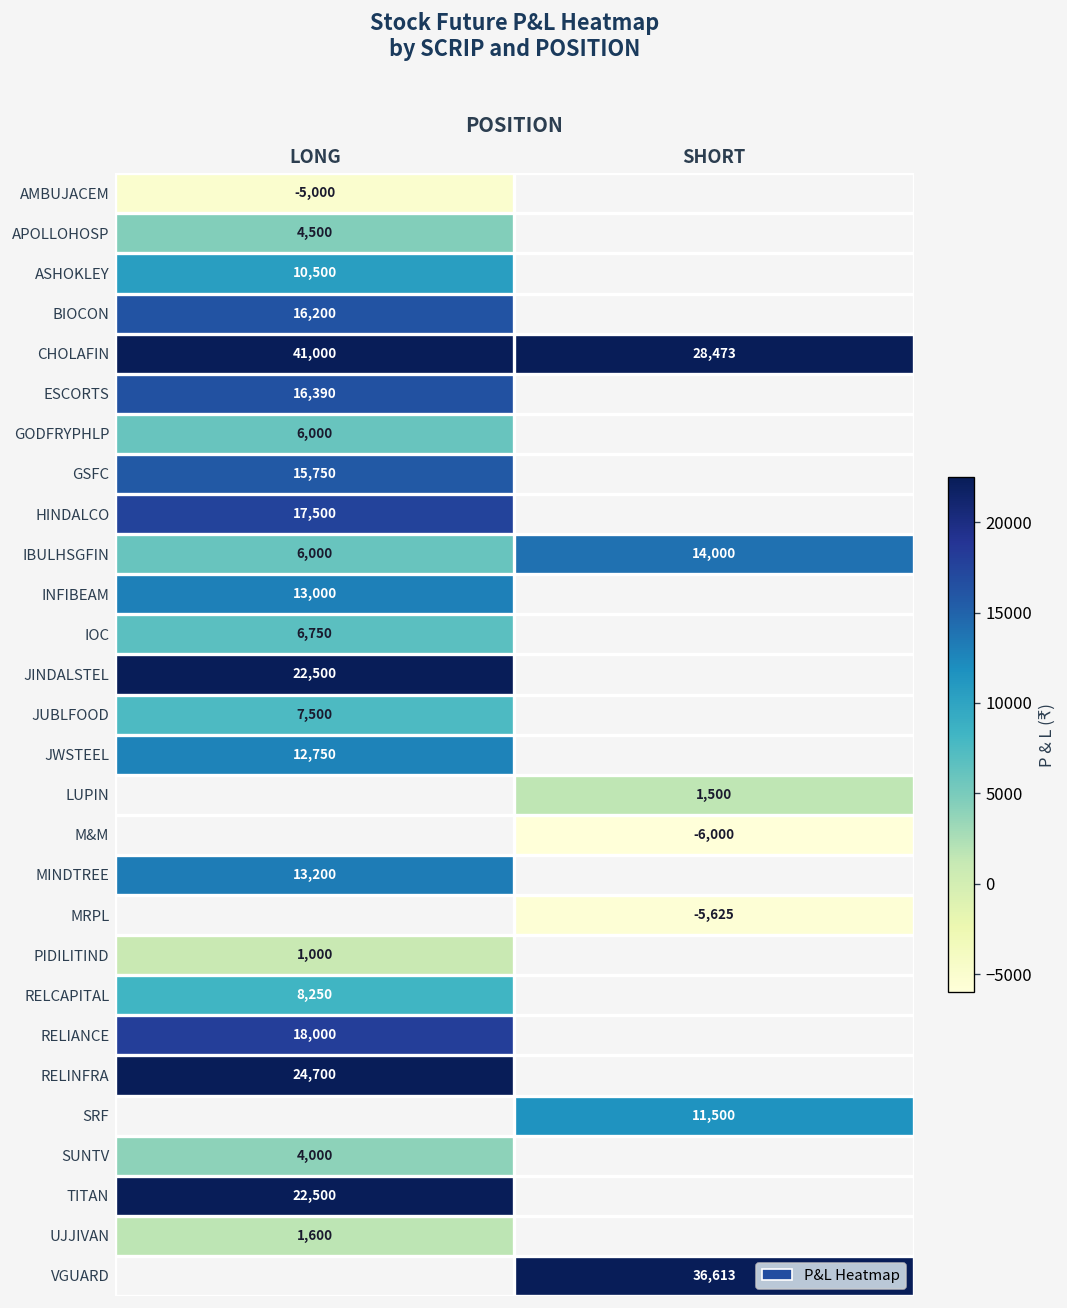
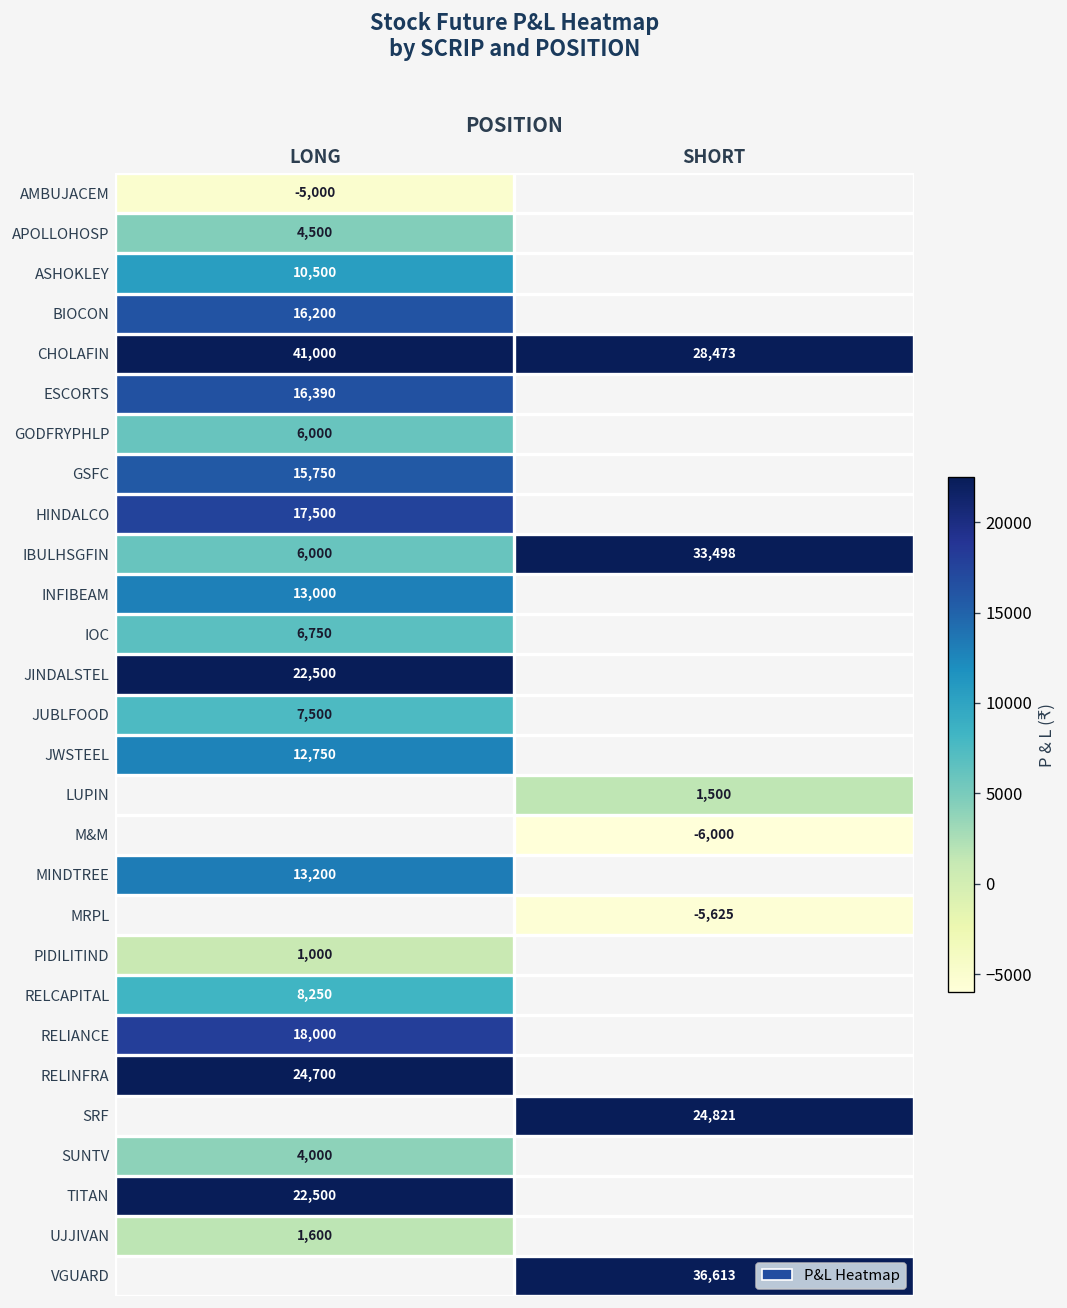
IBULHSGFIN, SHORT: 14,000 -> 33,498
SRF, SHORT: 11,500 -> 24,821
